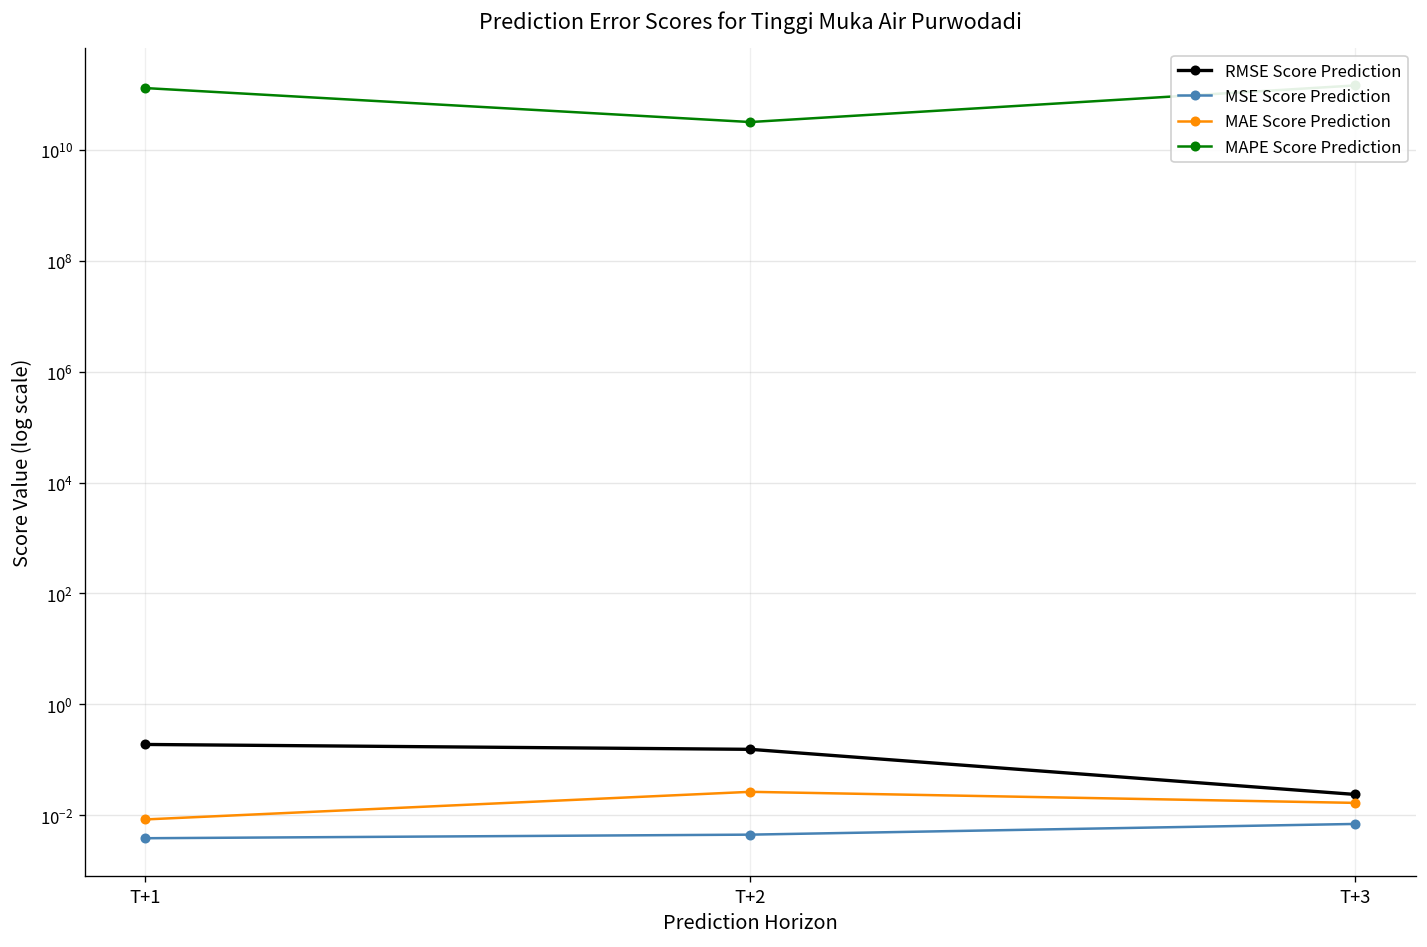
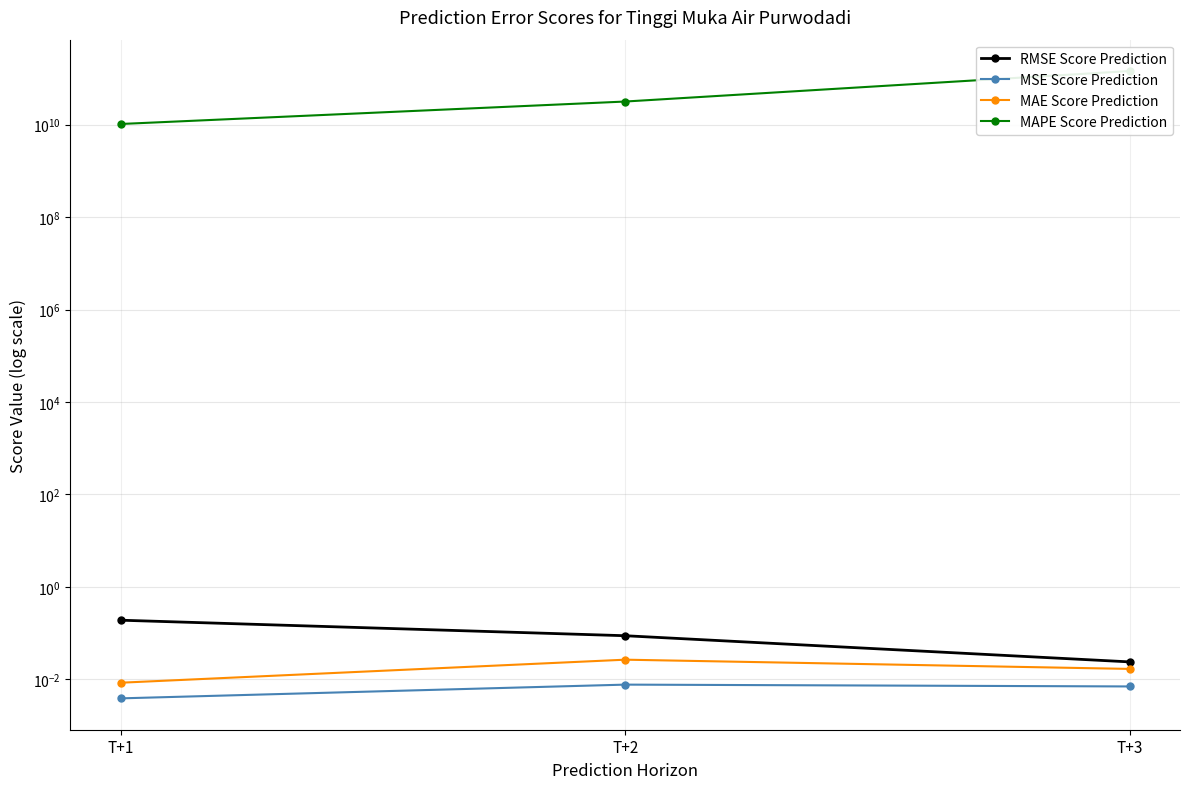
MAPE Score Prediction, T+1: 130000000000 -> 10000000000
RMSE Score Prediction, T+2: 0.15 -> 0.09
MSE Score Prediction, T+2: 0.004 -> 0.008
